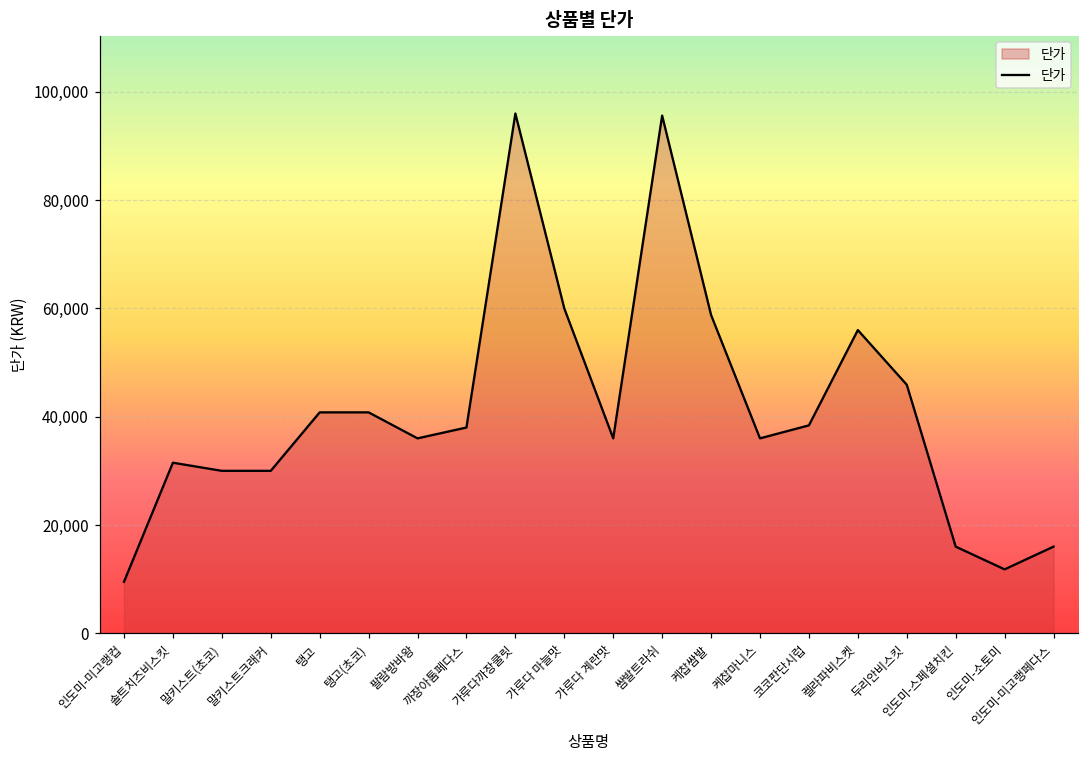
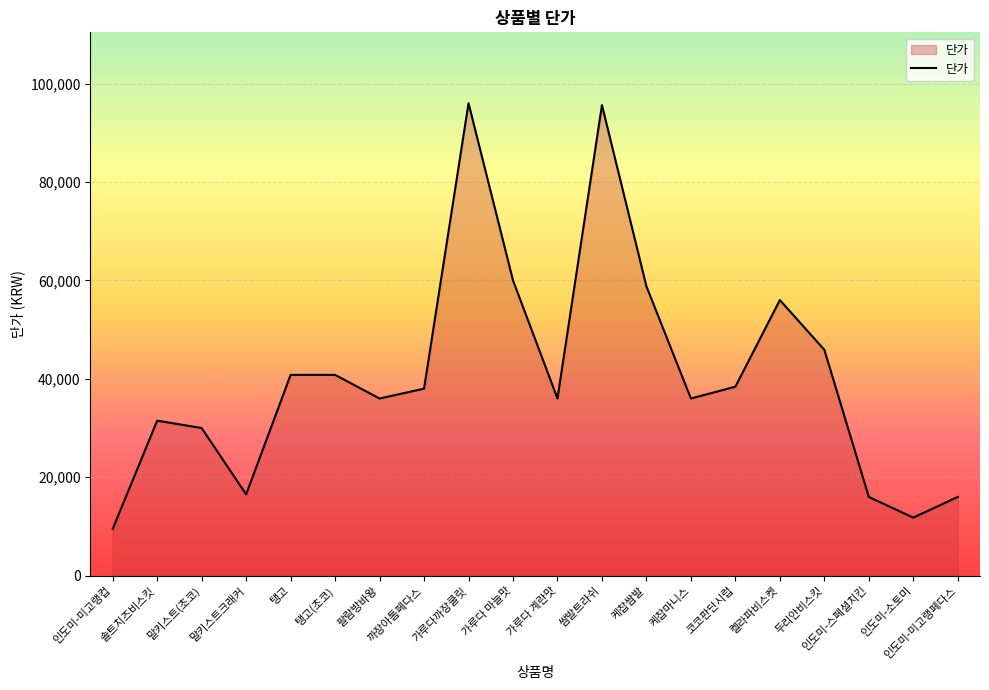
말키스트크래커: 30,000 -> 17,000
